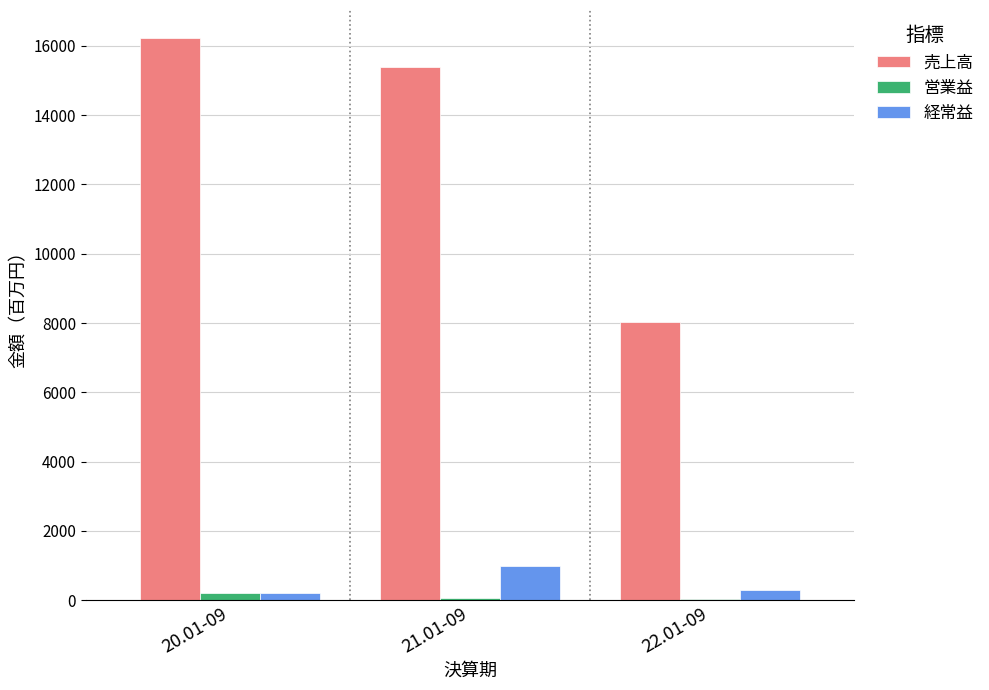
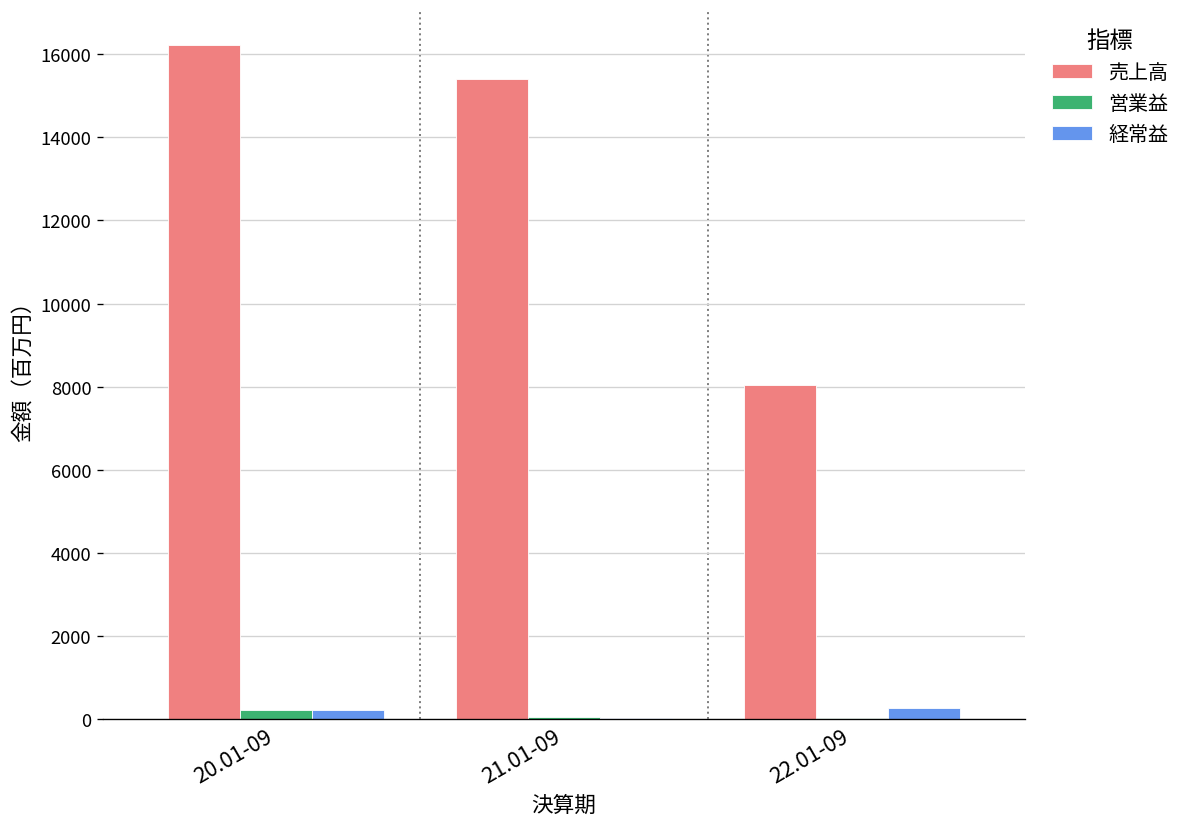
経常益, 21.01-09: 1000 -> 0
